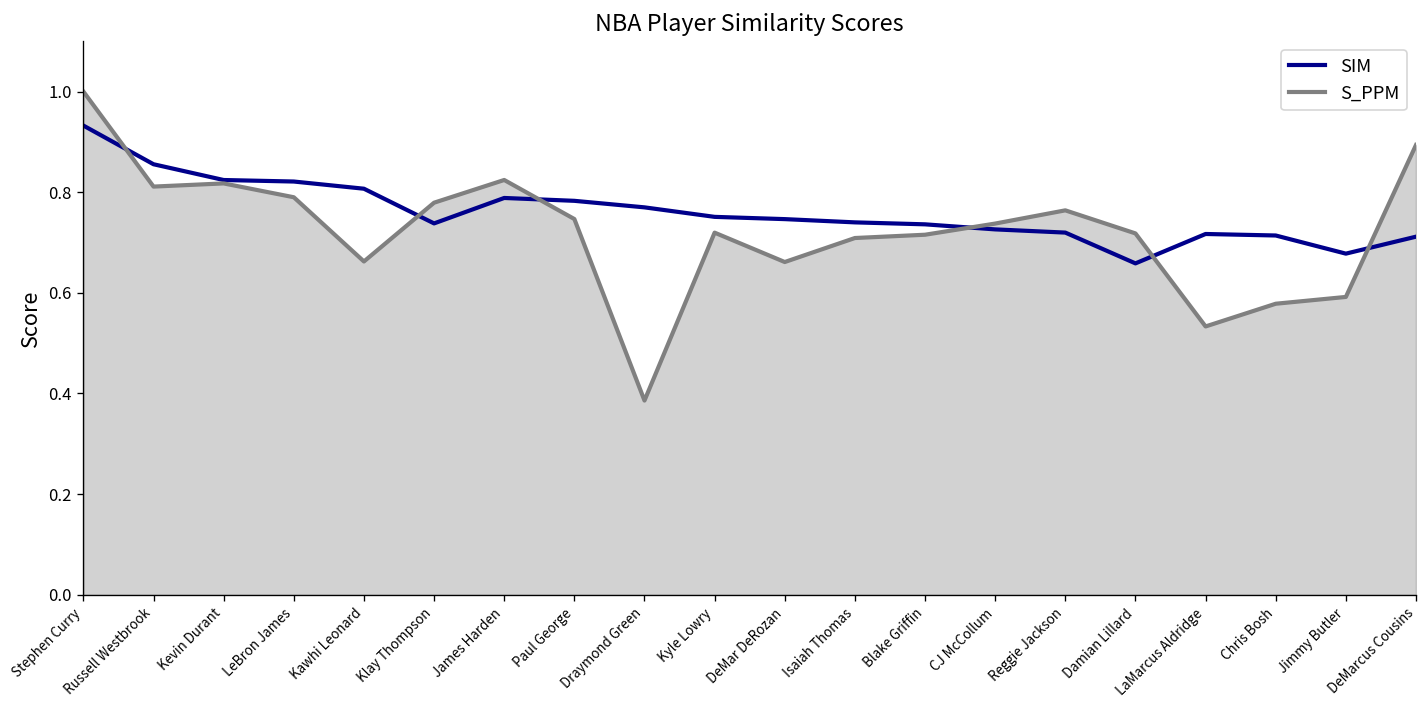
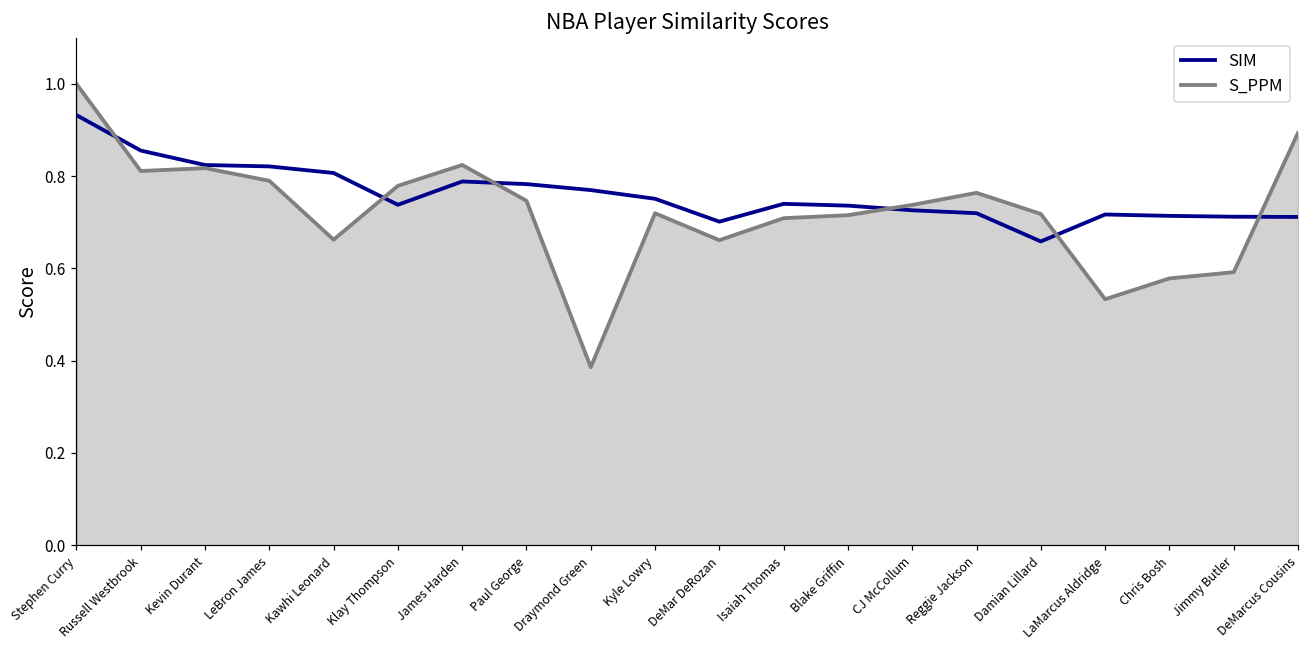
SIM, DeMar DeRozan: 0.75 -> 0.70
SIM, Jimmy Butler: 0.68 -> 0.71
